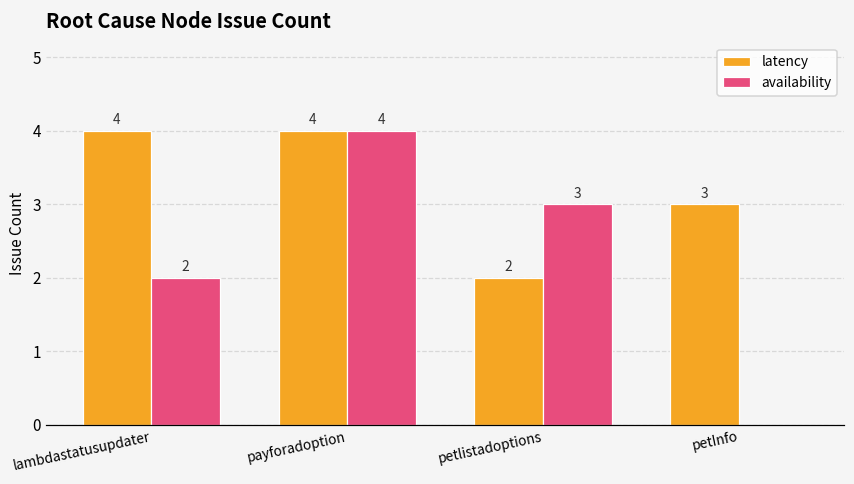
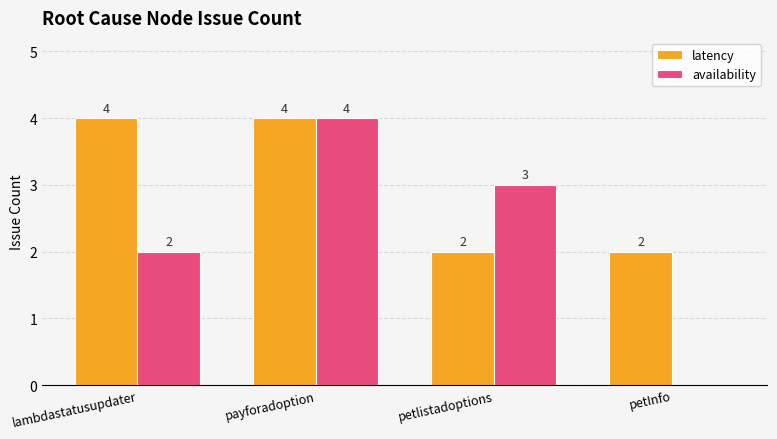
latency, petInfo: 3 -> 2
